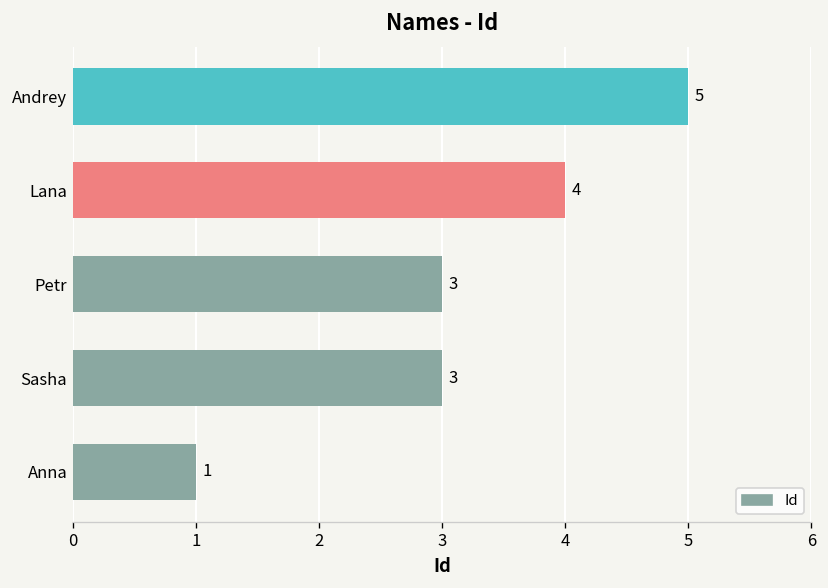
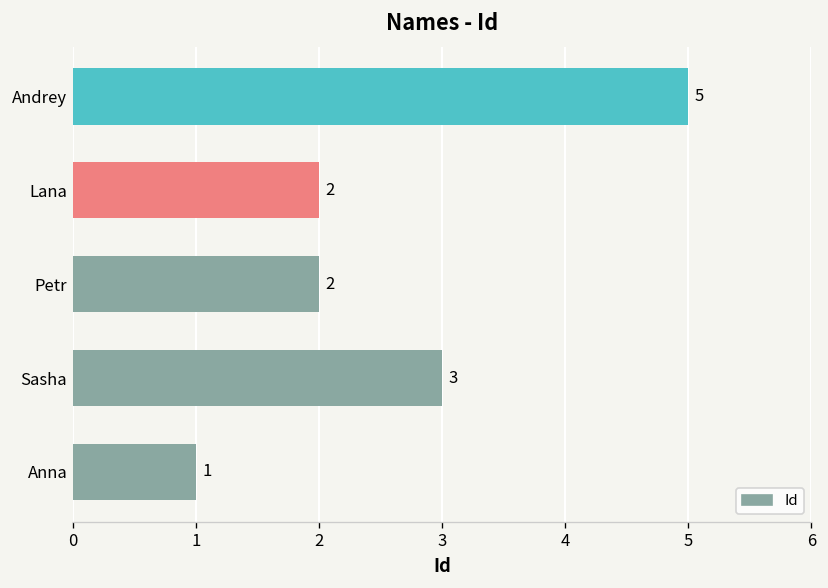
Lana: 4 -> 2
Petr: 3 -> 2
